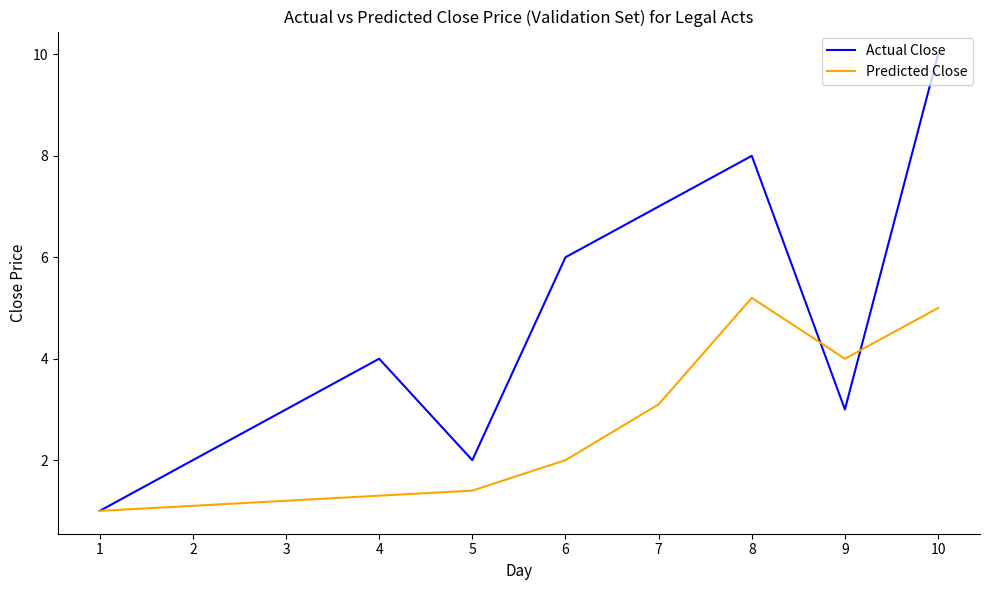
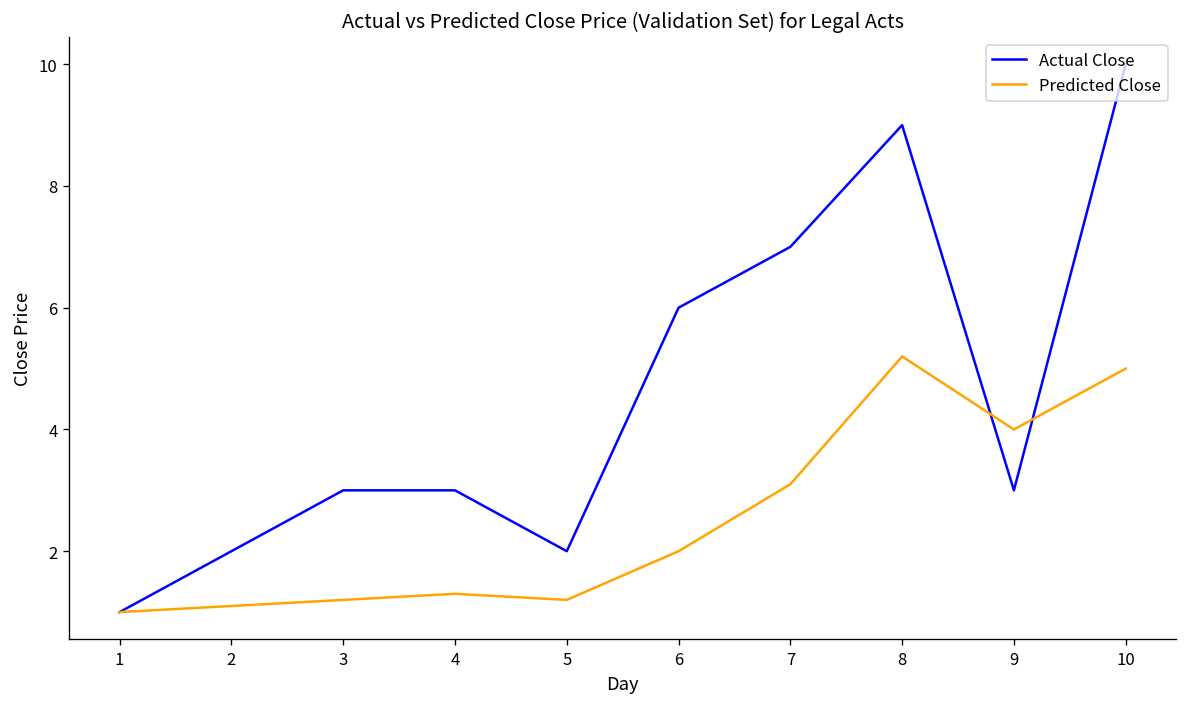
Actual Close, 4: 4 -> 3
Predicted Close, 5: 1.4 -> 1.2
Actual Close, 8: 8 -> 9
